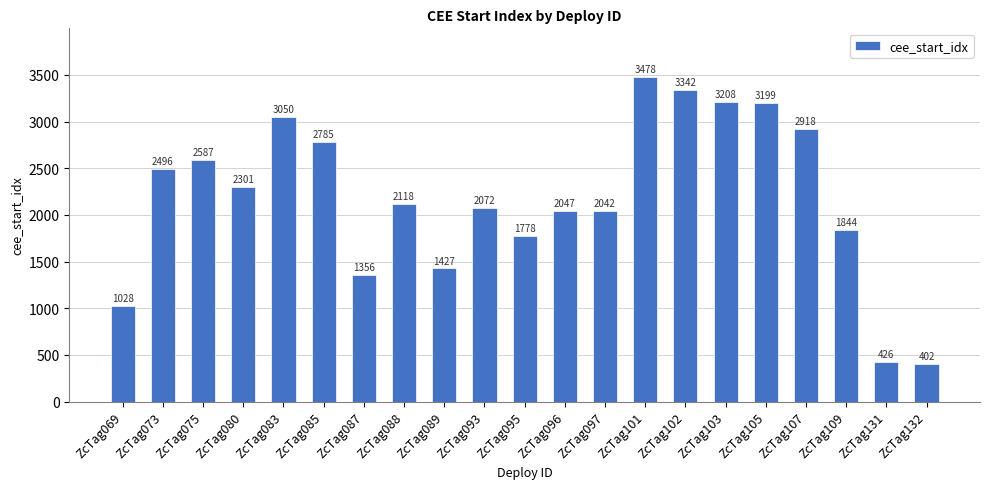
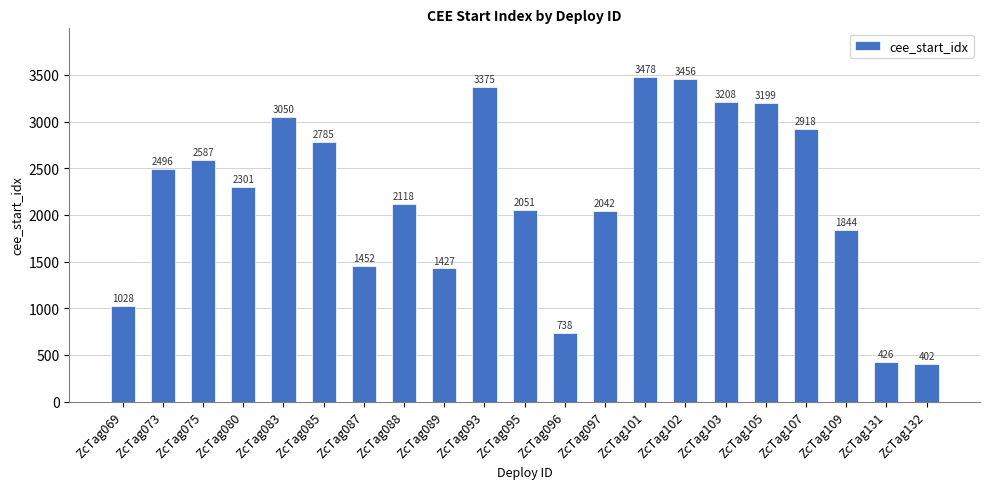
ZcTag087: 1356 -> 1452
ZcTag093: 2072 -> 3375
ZcTag095: 1778 -> 2051
ZcTag096: 2047 -> 738
ZcTag102: 3342 -> 3456
